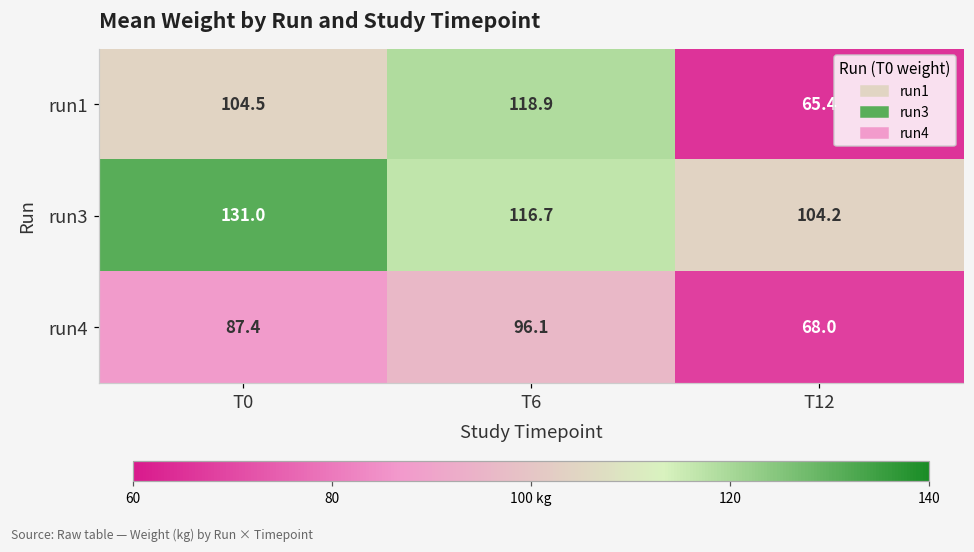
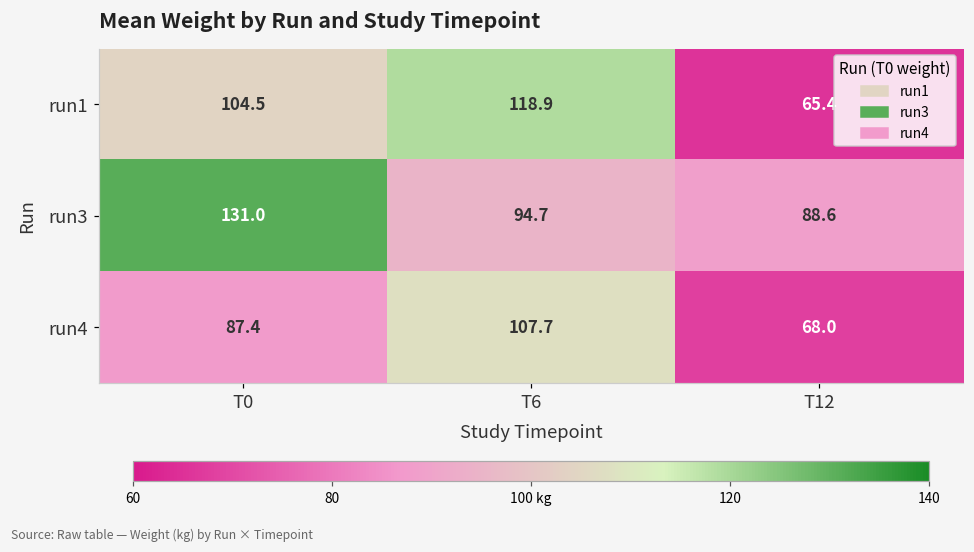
run3, T6: 116.7 -> 94.7
run3, T12: 104.2 -> 88.6
run4, T6: 96.1 -> 107.7
